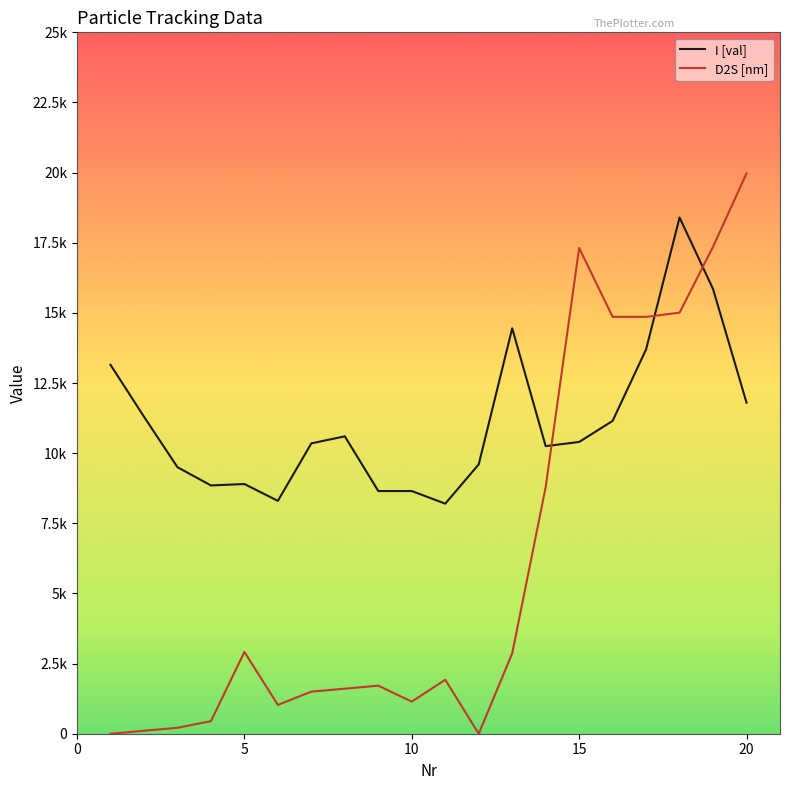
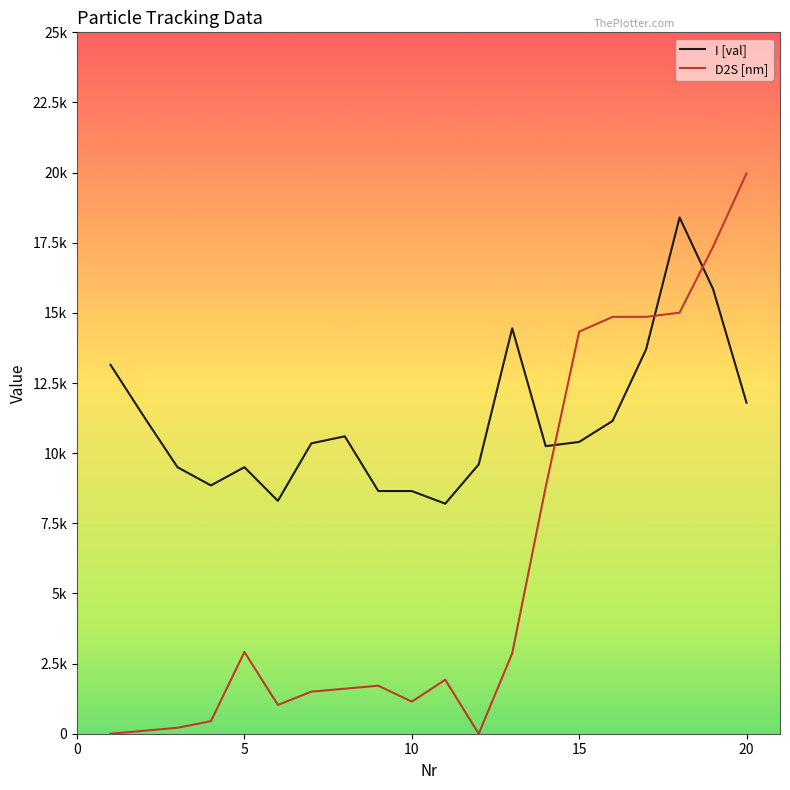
I [val], 5: 8900 -> 9500
D2S [nm], 15: 17300 -> 14300
